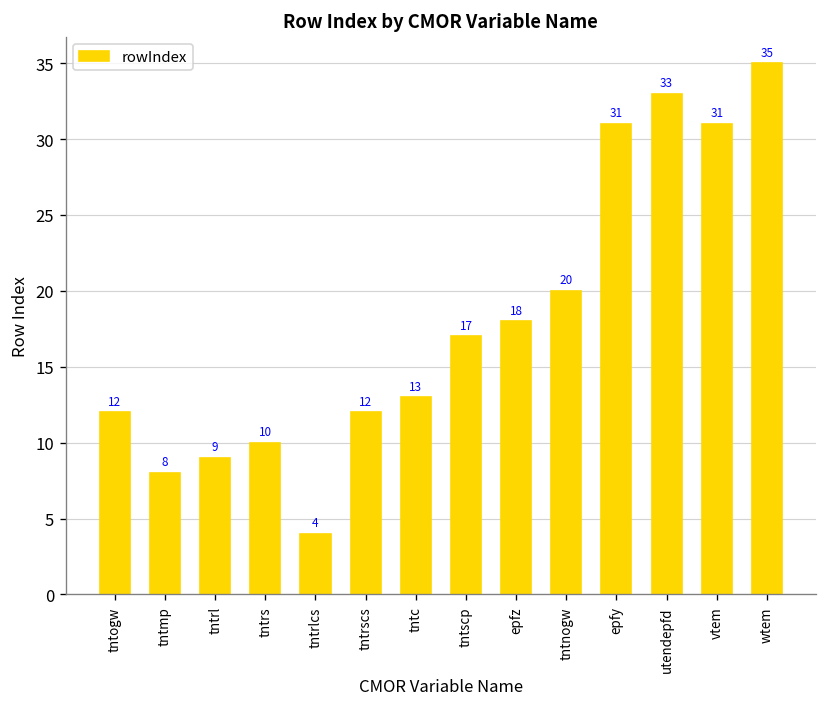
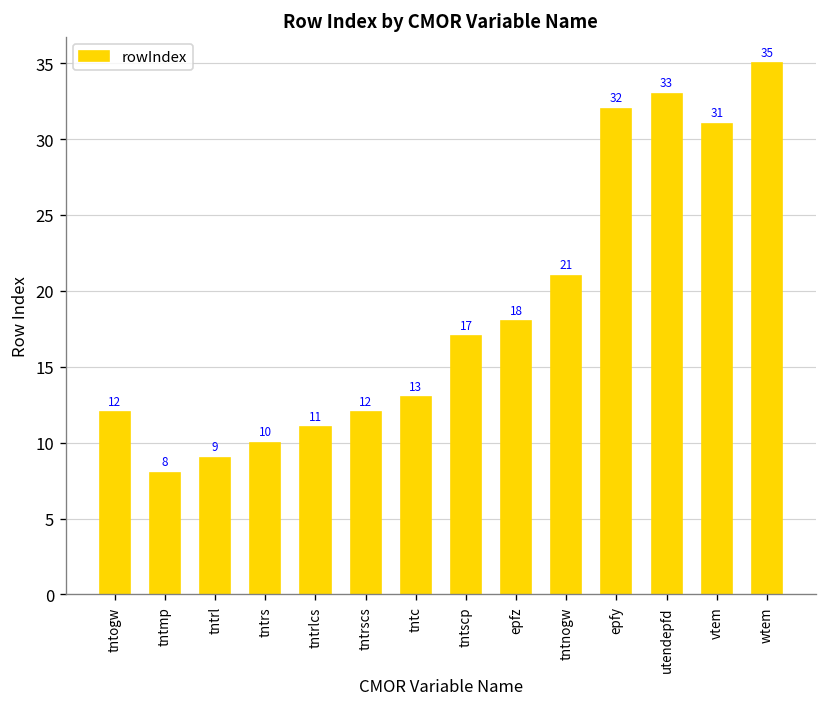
tntrlcs: 4 -> 11
tntnogw: 20 -> 21
epfy: 31 -> 32
